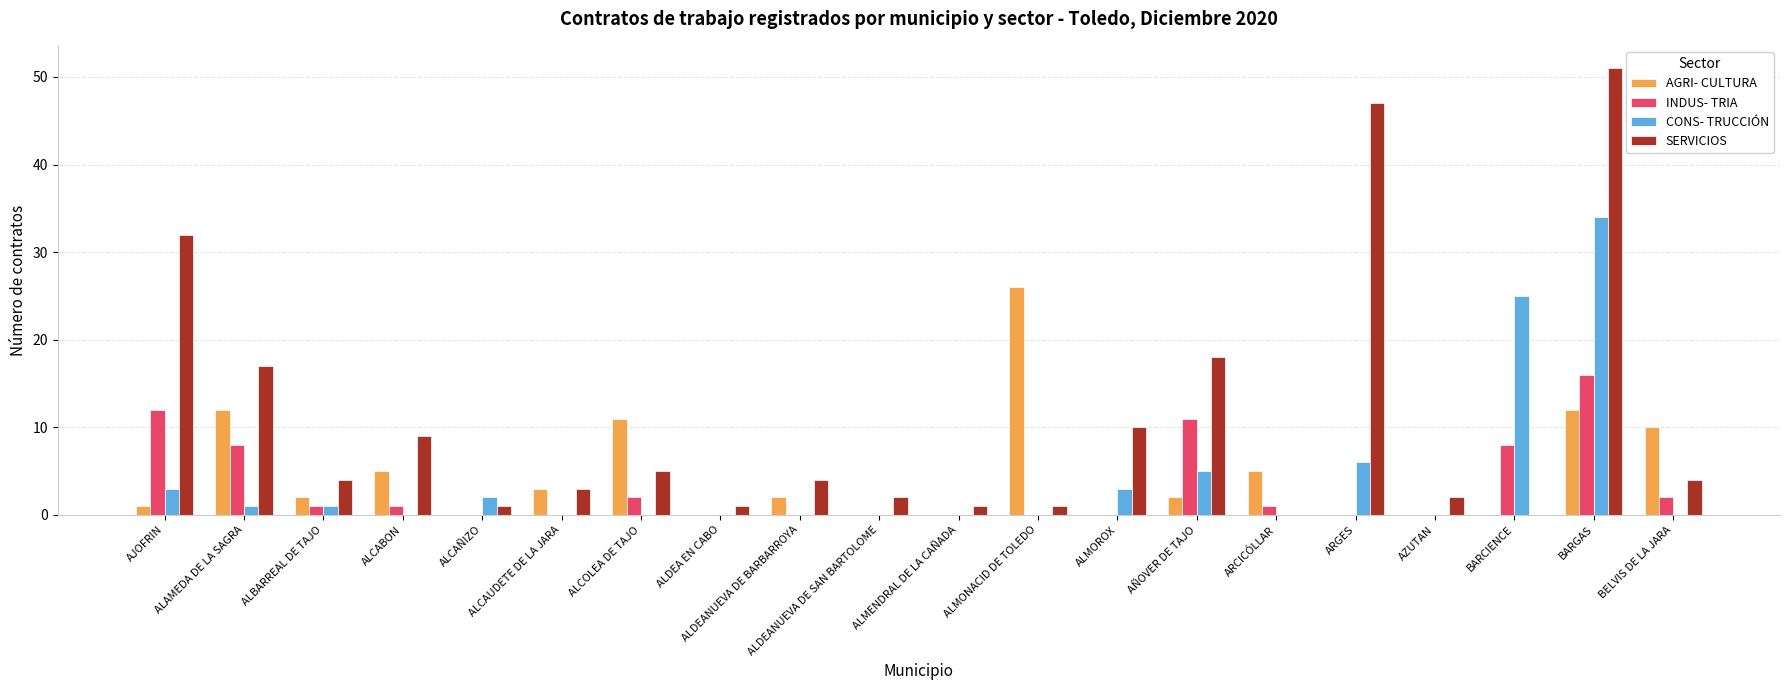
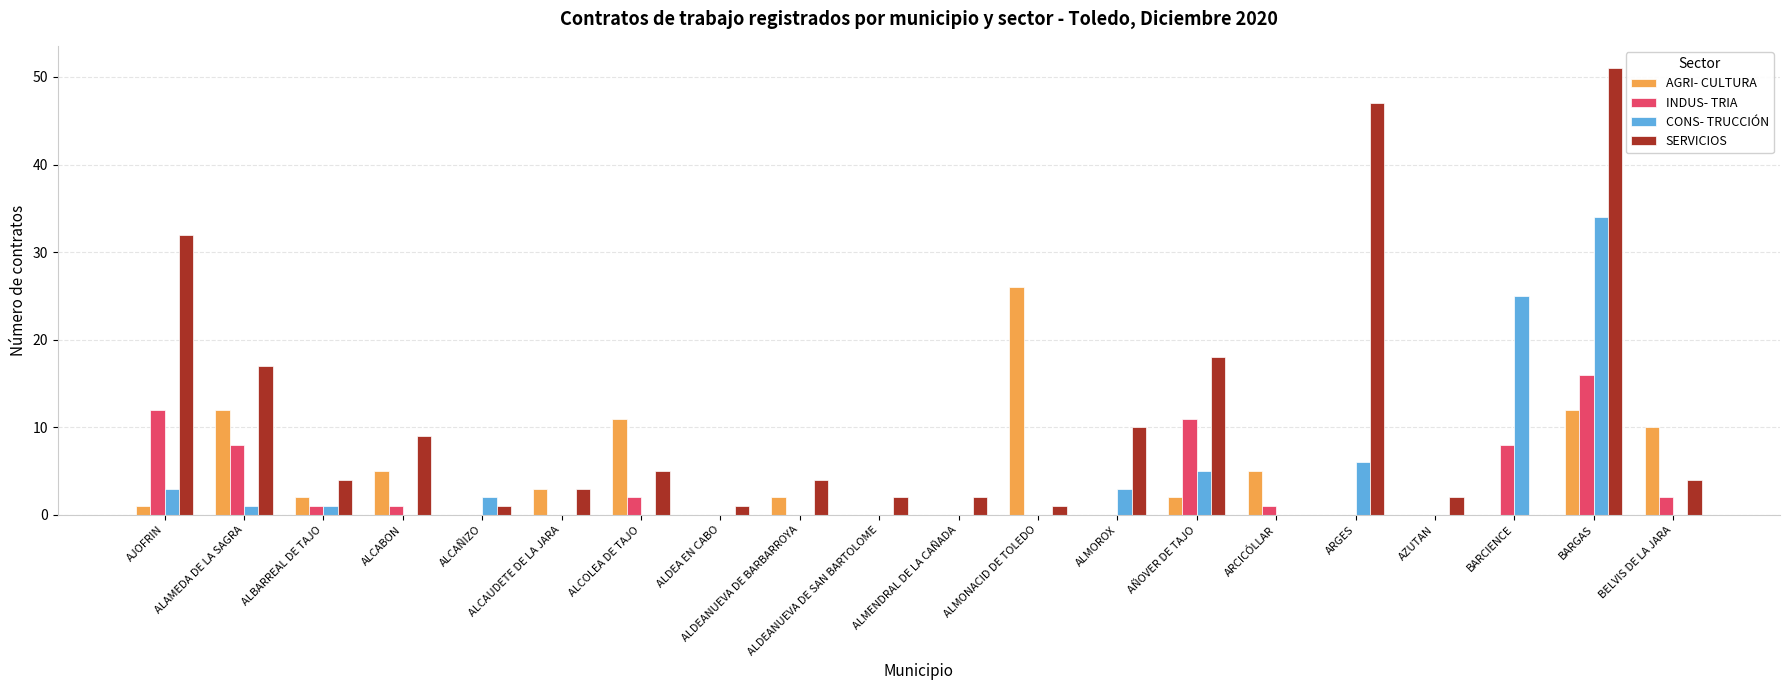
SERVICIOS, ALMENDRAL DE LA CAÑADA: 1 -> 2
